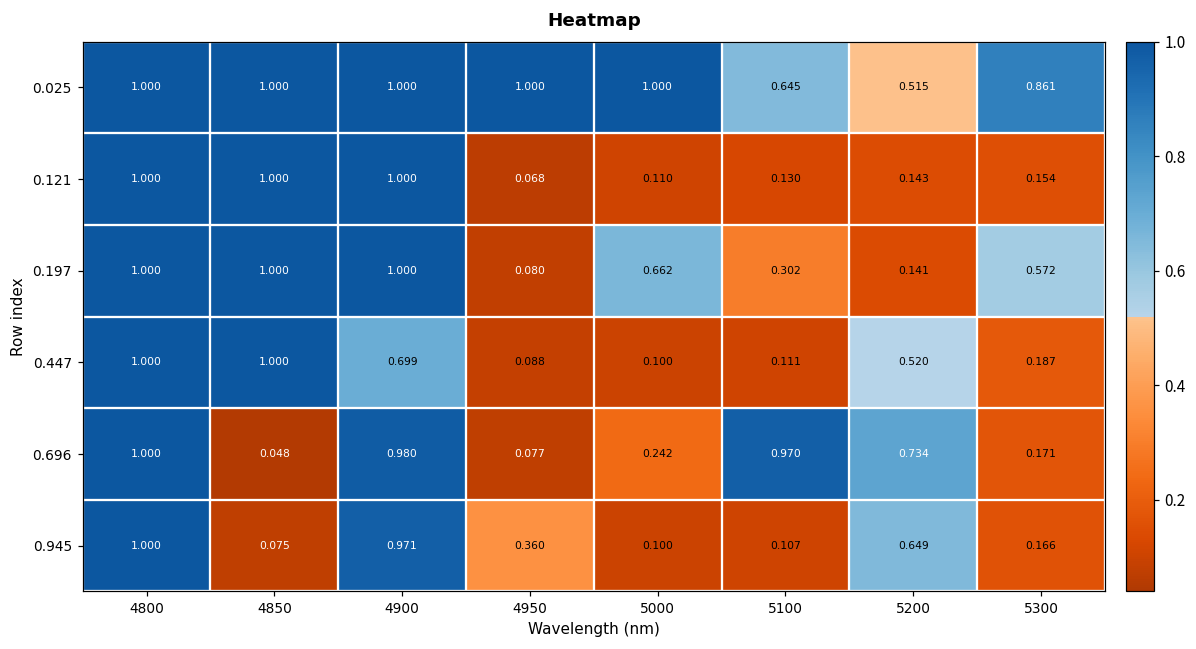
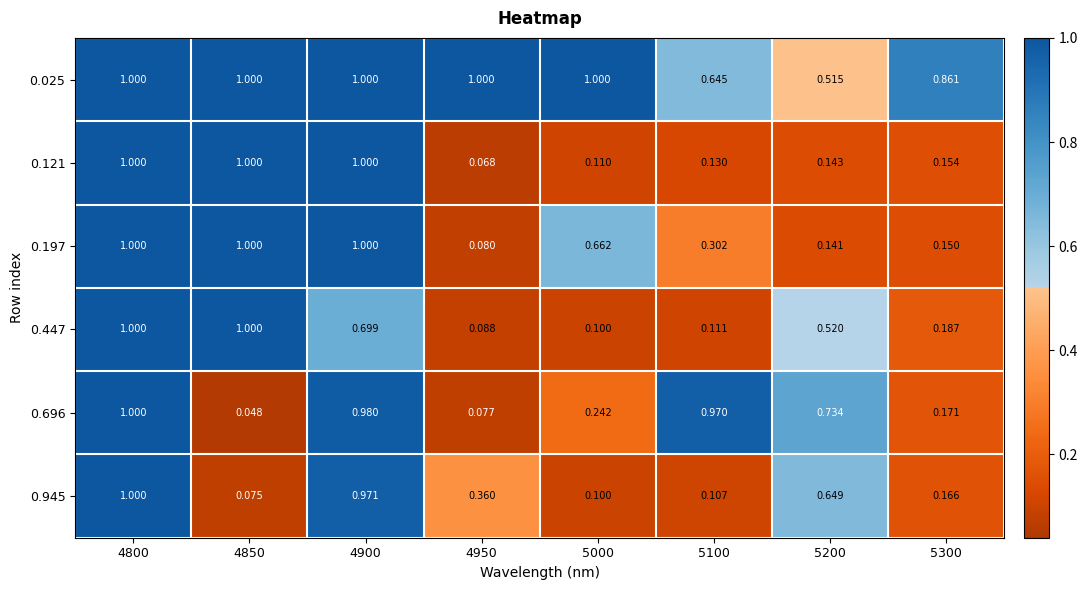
0.197, 5300: 0.572 -> 0.150
